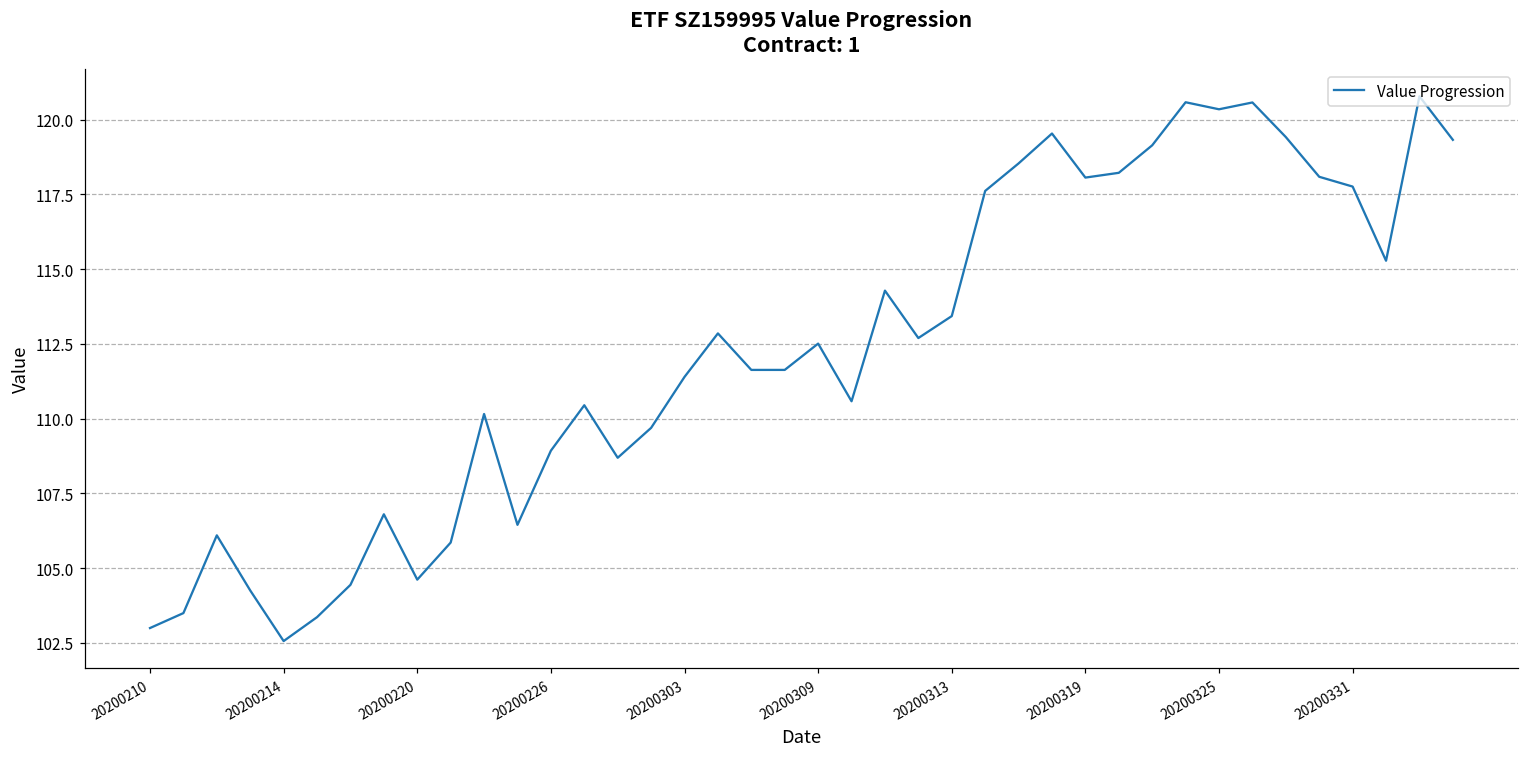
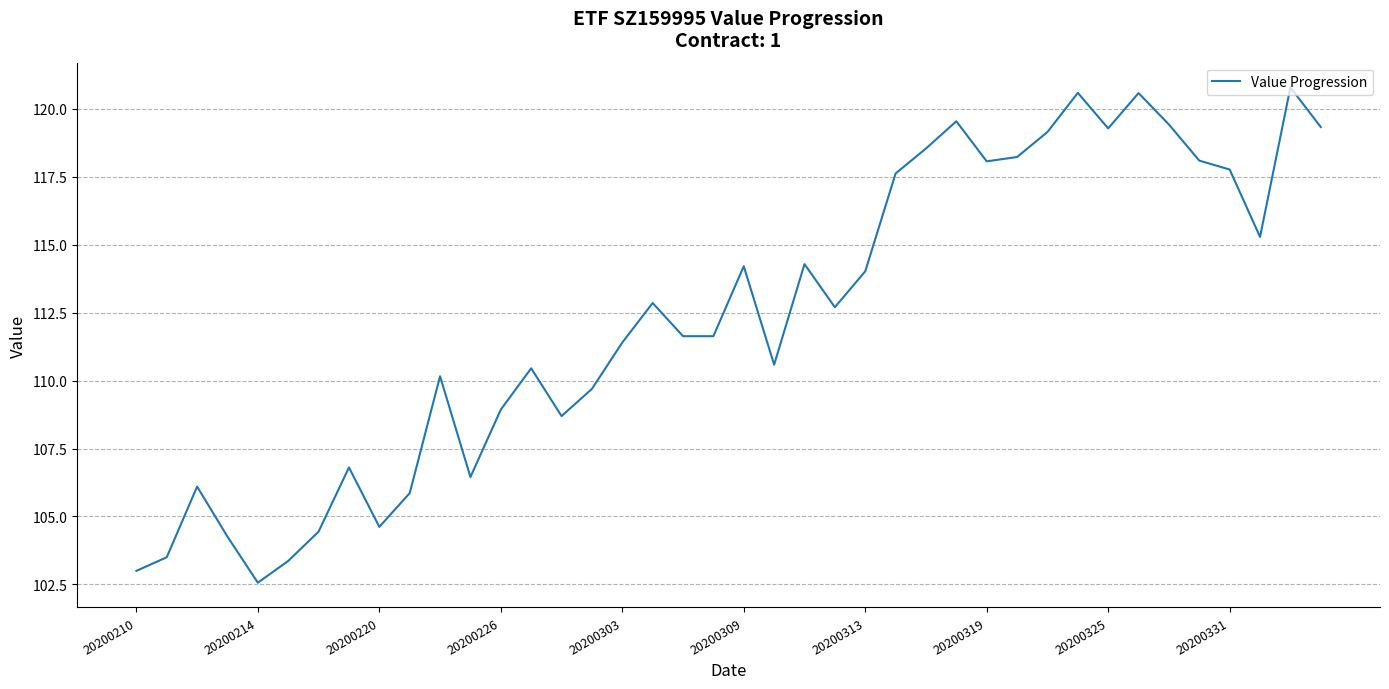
20200309: 112.5 -> 114.2
20200313: 113.4 -> 114.0
20200325: 120.3 -> 119.3
